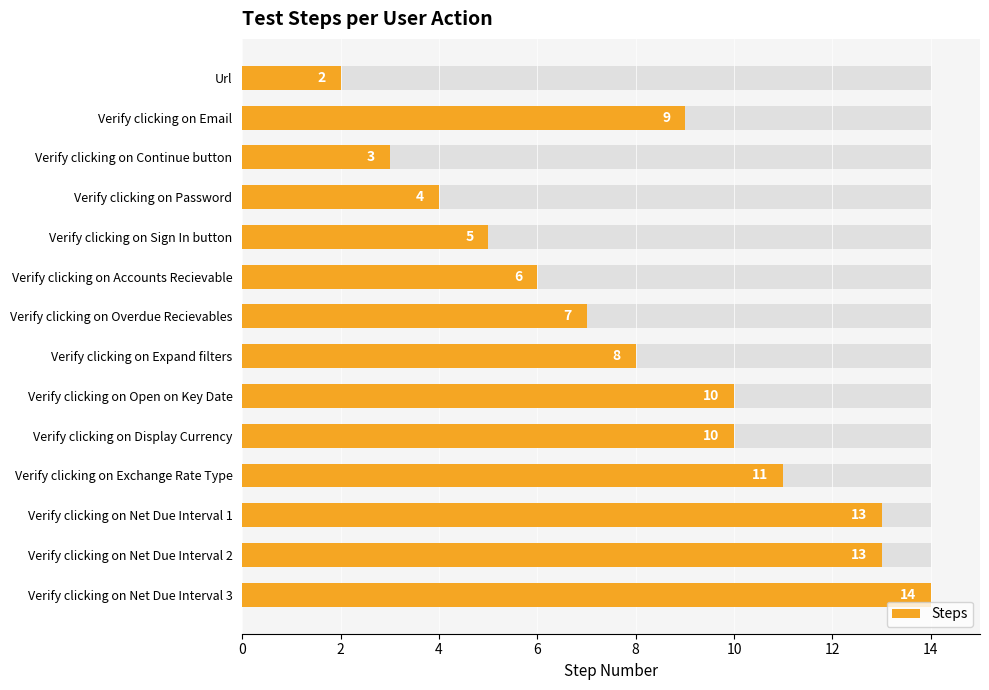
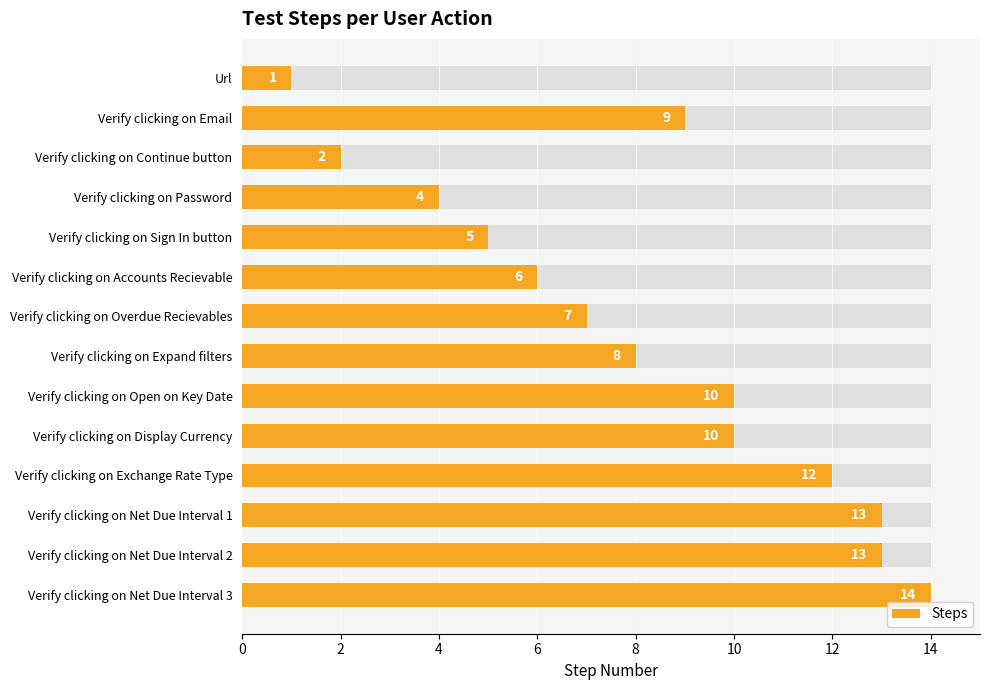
Steps, Url: 2 -> 1
Steps, Verify clicking on Continue button: 3 -> 2
Steps, Verify clicking on Exchange Rate Type: 11 -> 12
